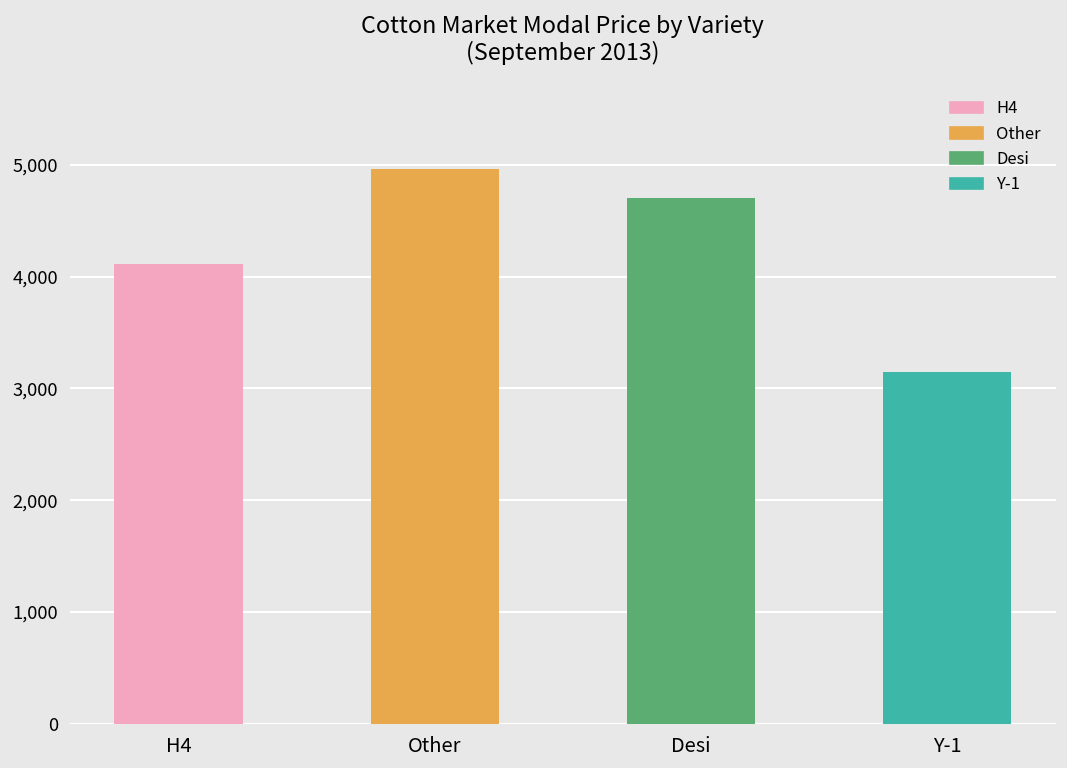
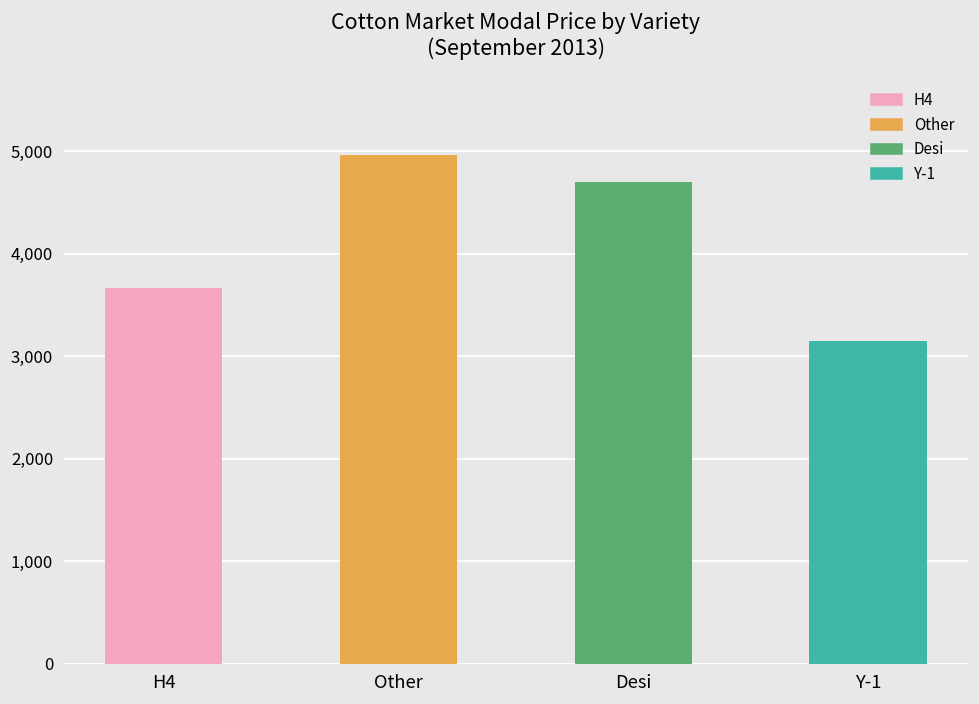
H4: 4,100 -> 3,700
